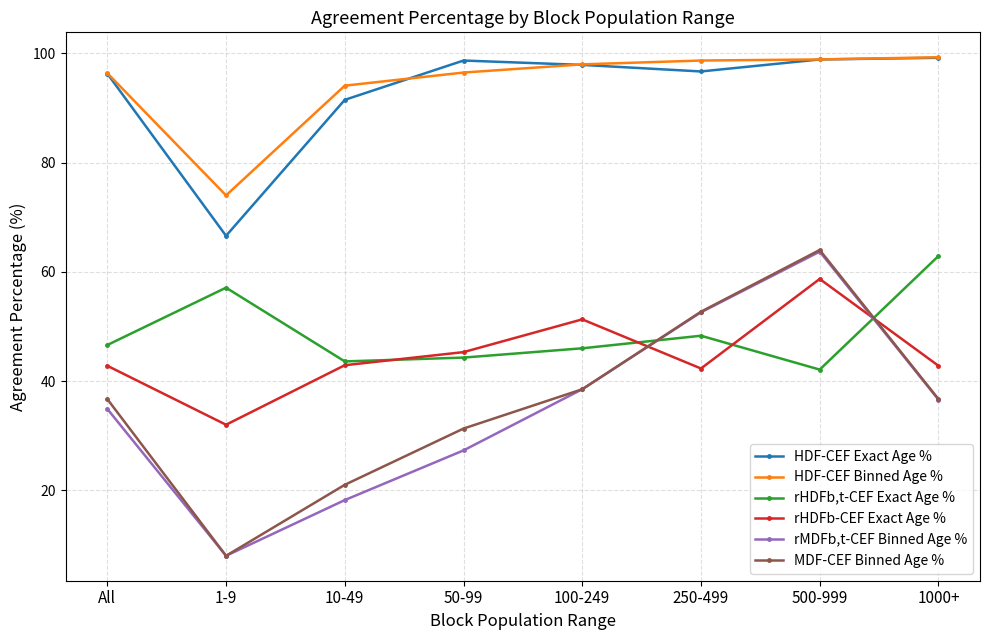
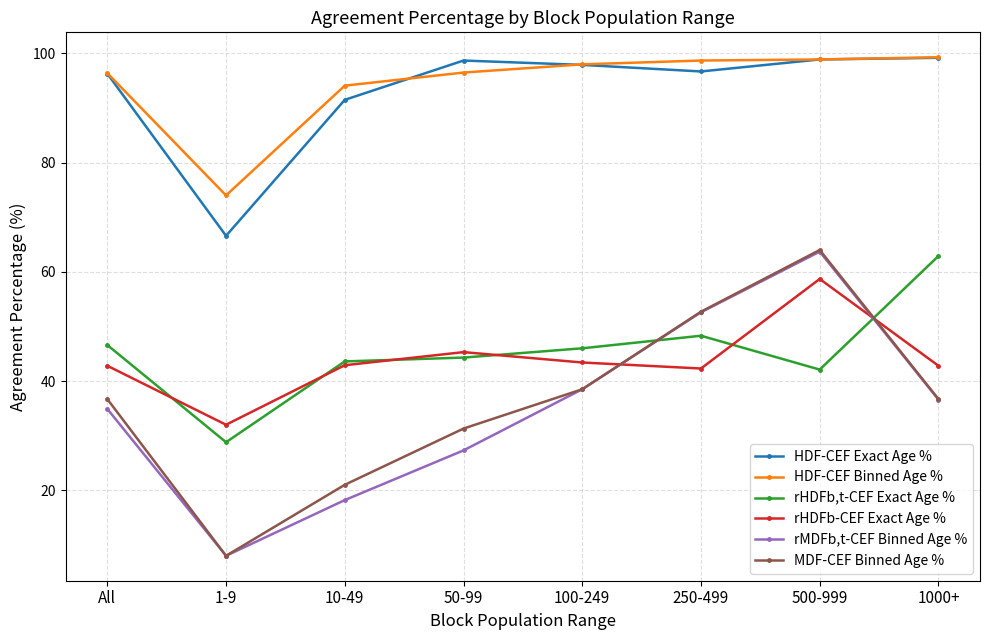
rHDFb,t-CEF Exact Age %, 1-9: 57 -> 29
rHDFb-CEF Exact Age %, 100-249: 51 -> 43
